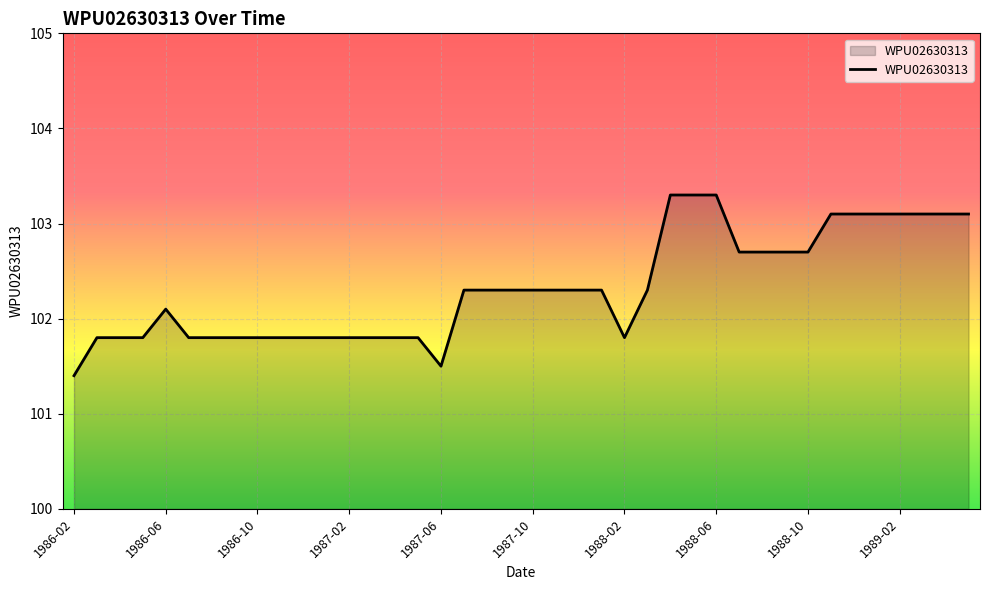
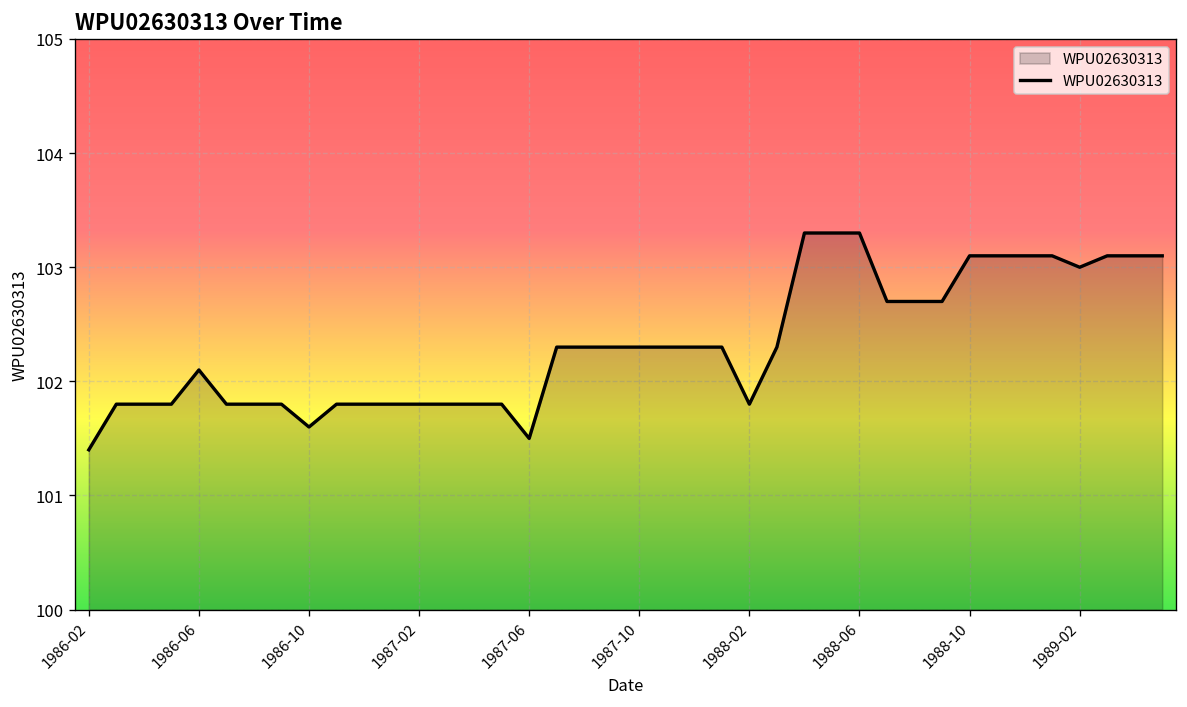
1986-10: 101.8 -> 101.6
1988-10: 102.7 -> 103.1
1989-02: 103.1 -> 103.0
